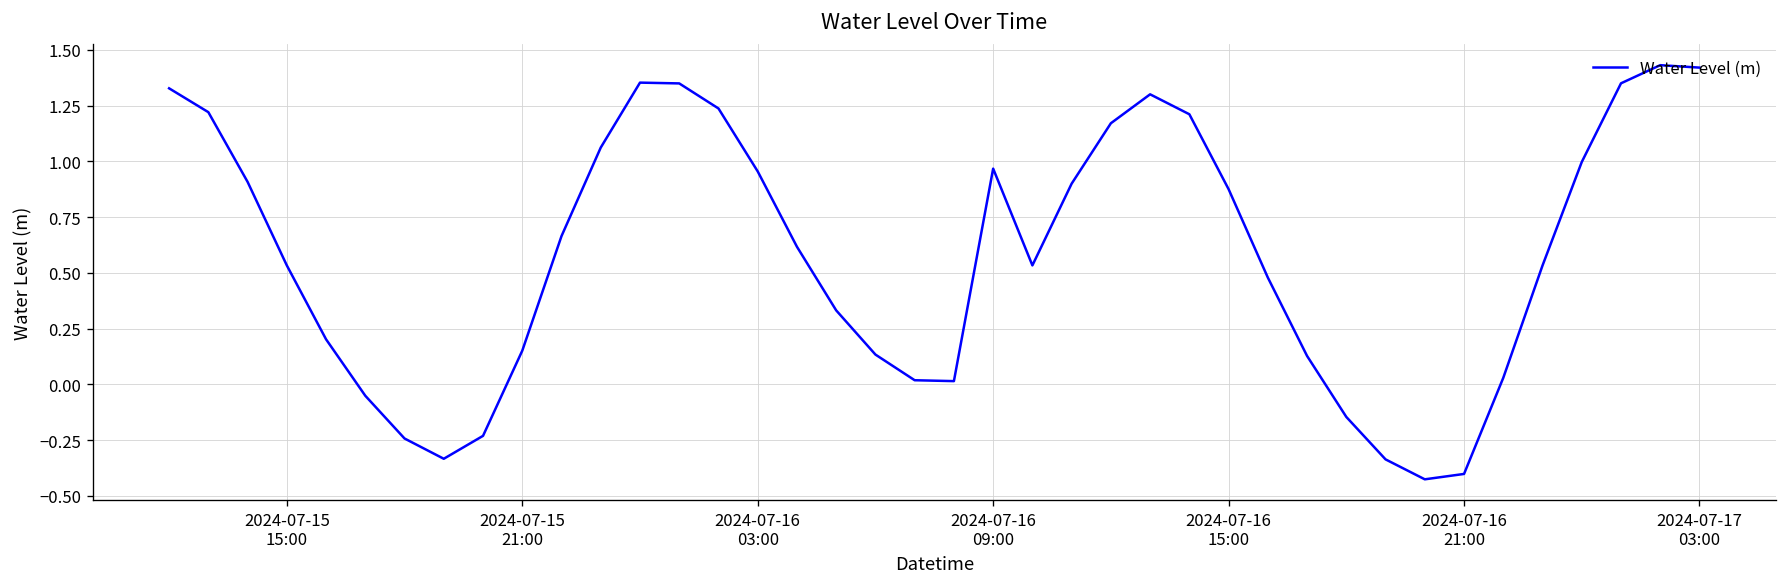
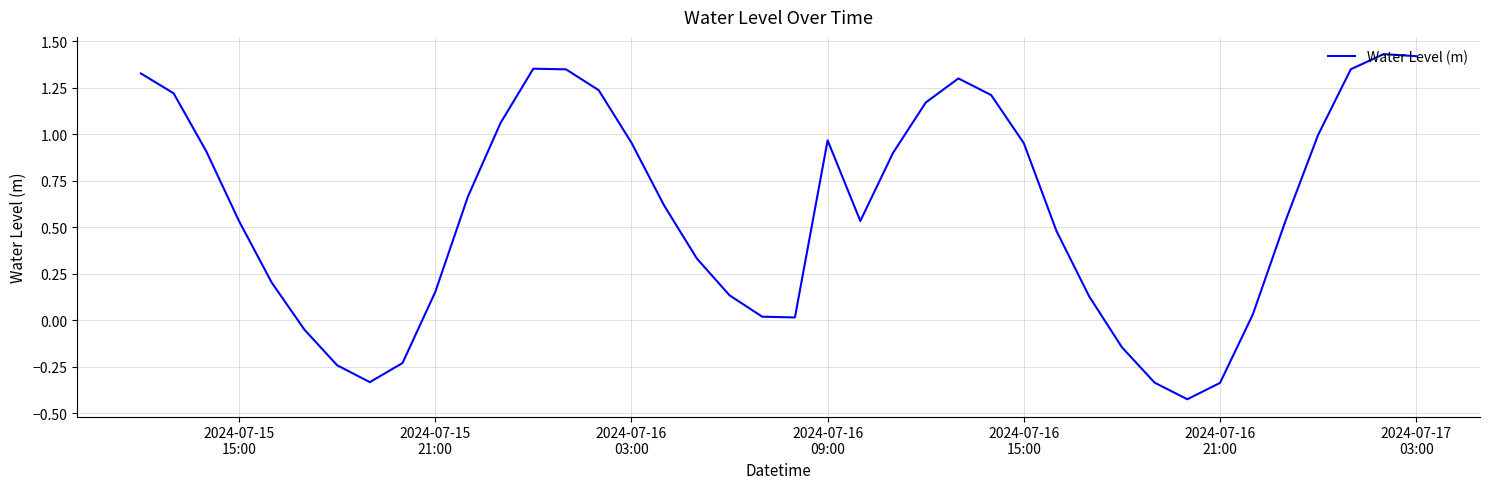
2024-07-16 15:00: 0.88 -> 0.95
2024-07-16 21:00: -0.40 -> -0.34
